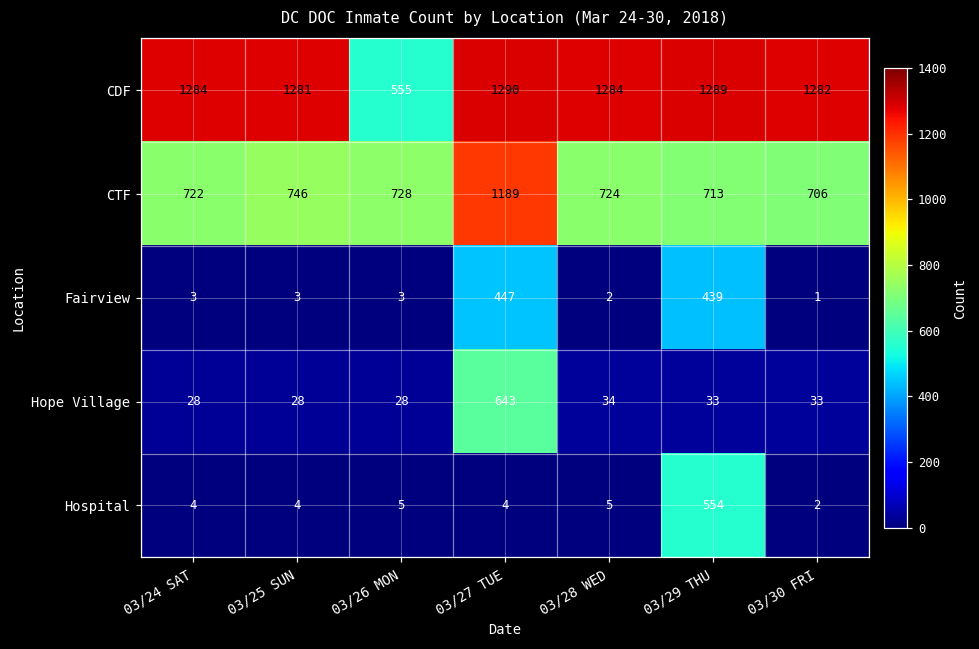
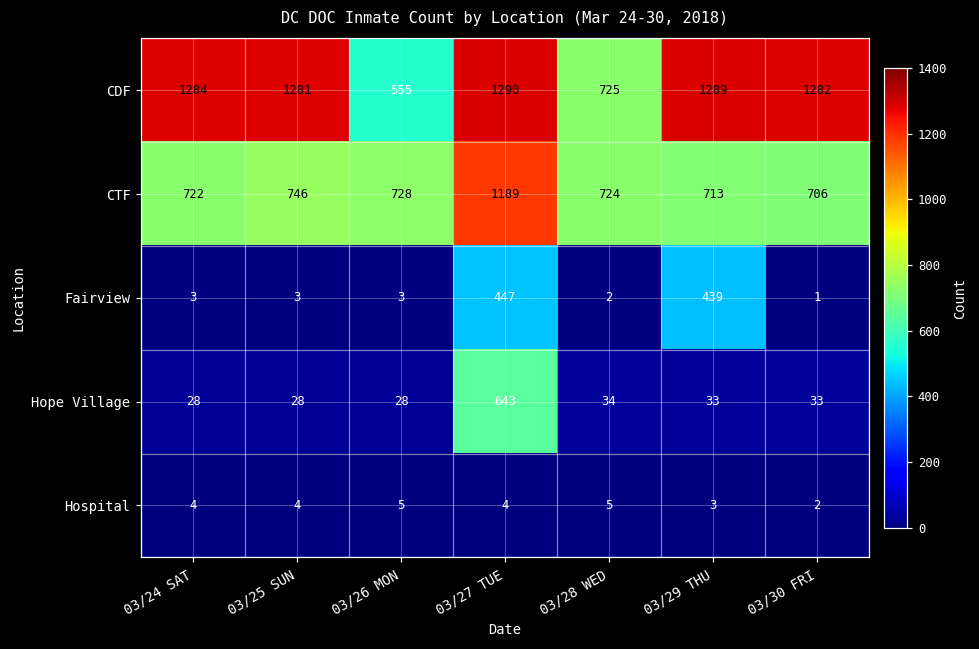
CDF, 03/28 WED: 1284 -> 725
Hospital, 03/29 THU: 554 -> 3
